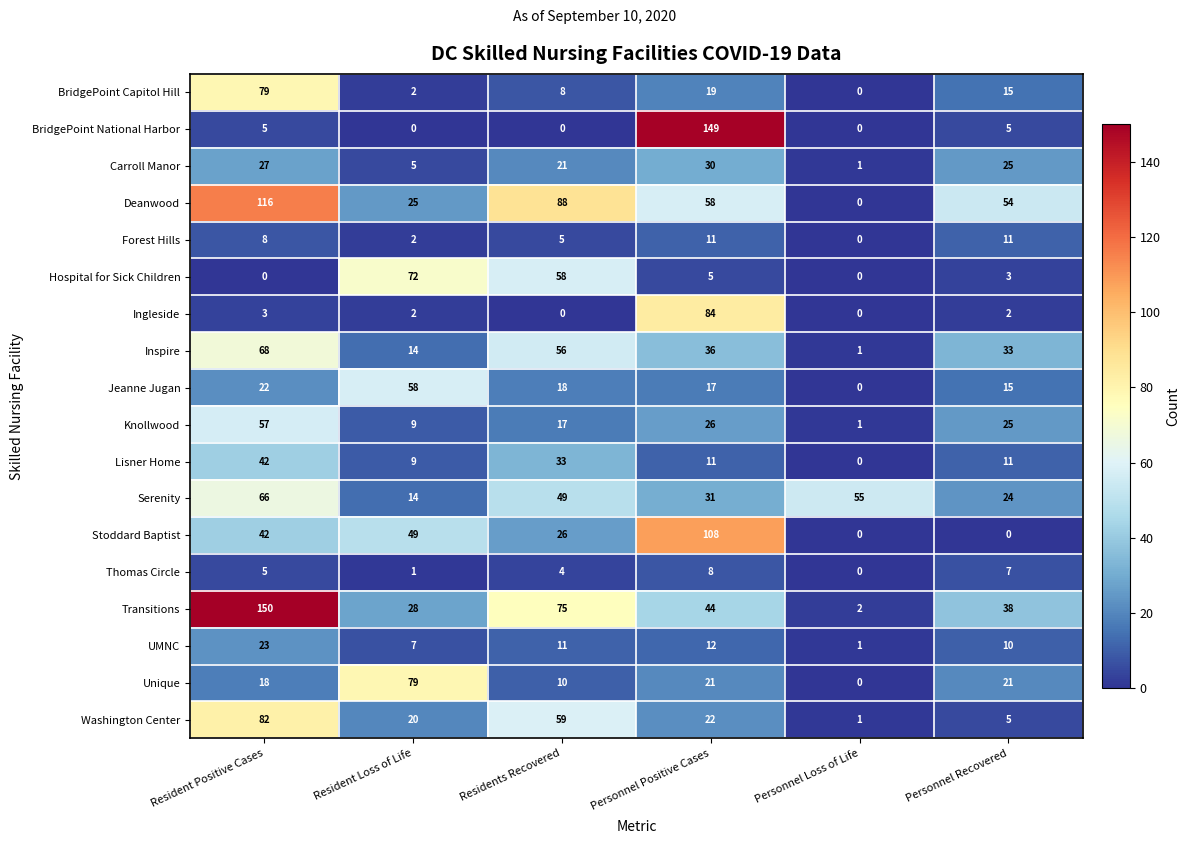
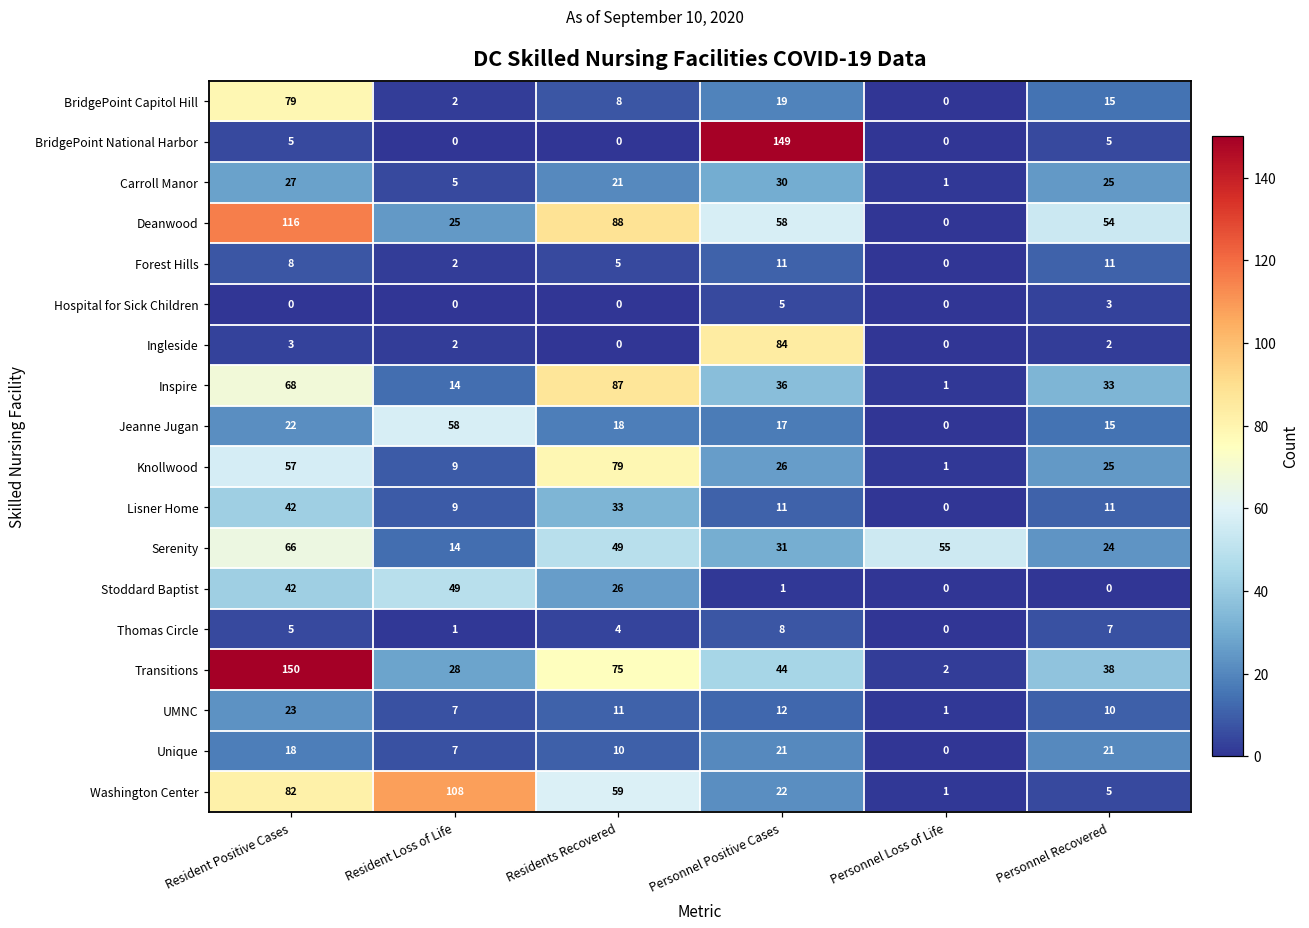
Hospital for Sick Children, Resident Loss of Life: 72 -> 0
Hospital for Sick Children, Residents Recovered: 58 -> 0
Inspire, Residents Recovered: 56 -> 87
Knollwood, Residents Recovered: 17 -> 79
Stoddard Baptist, Personnel Positive Cases: 108 -> 1
Unique, Resident Loss of Life: 79 -> 7
Washington Center, Resident Loss of Life: 20 -> 108
